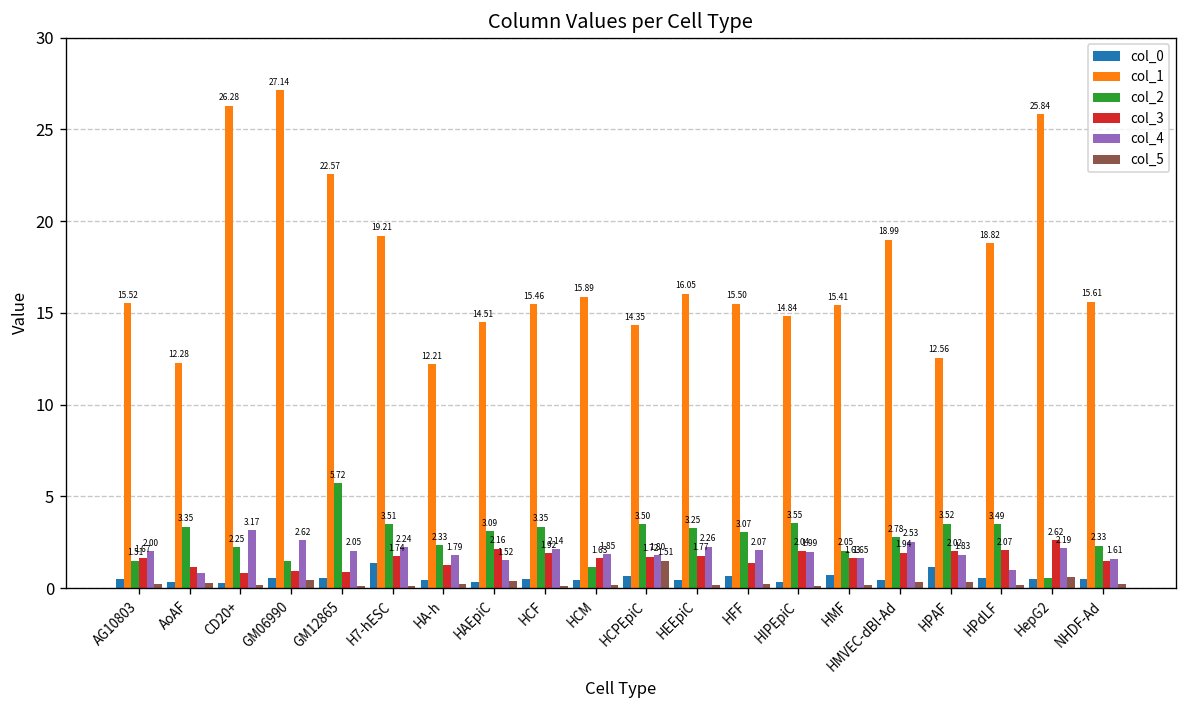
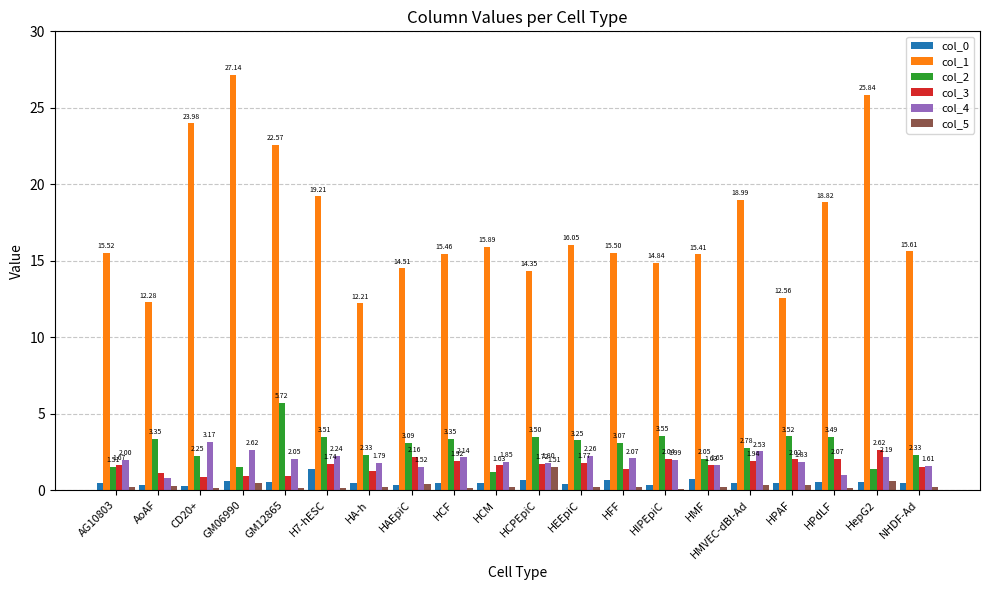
col_1, CD20+: 26.28 -> 23.98
col_0, HPAF: 1.2 -> 0.5
col_2, HepG2: 0.5 -> 1.4
